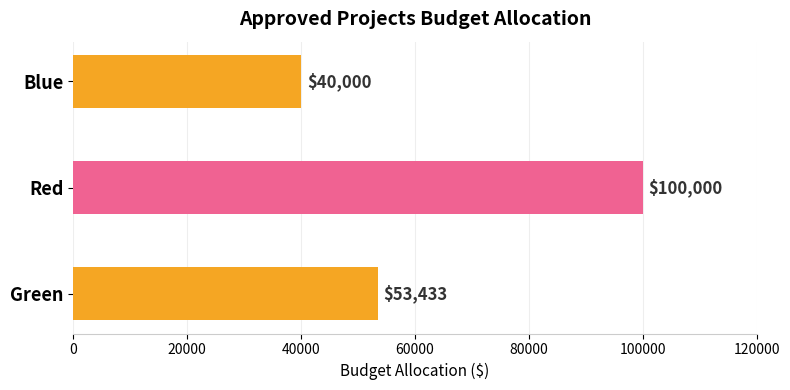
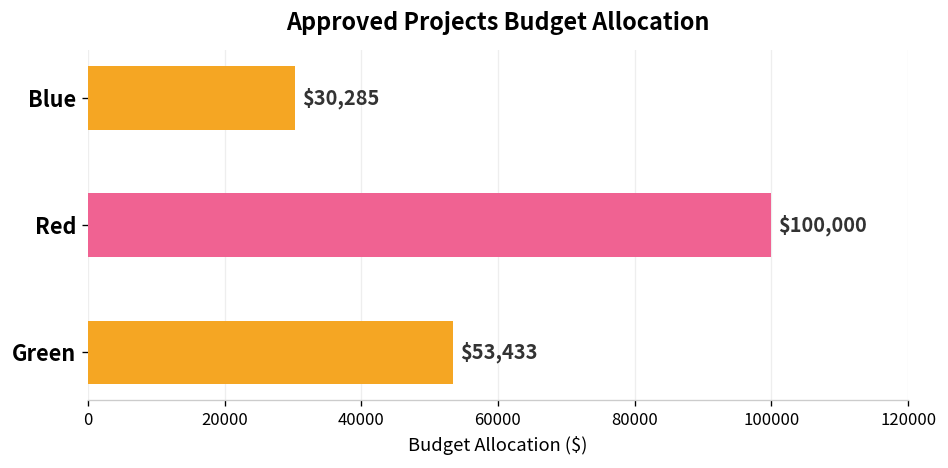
Blue: $40,000 -> $30,285
